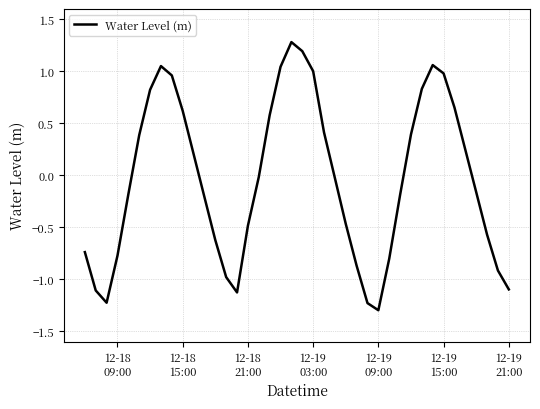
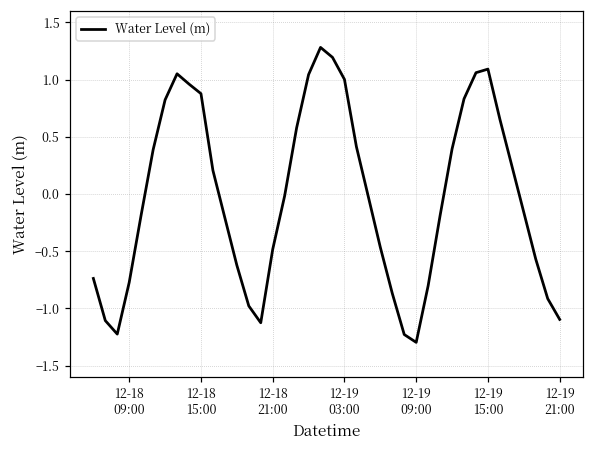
12-18 15:00: 0.62 -> 0.88
12-19 15:00: 0.98 -> 1.09
